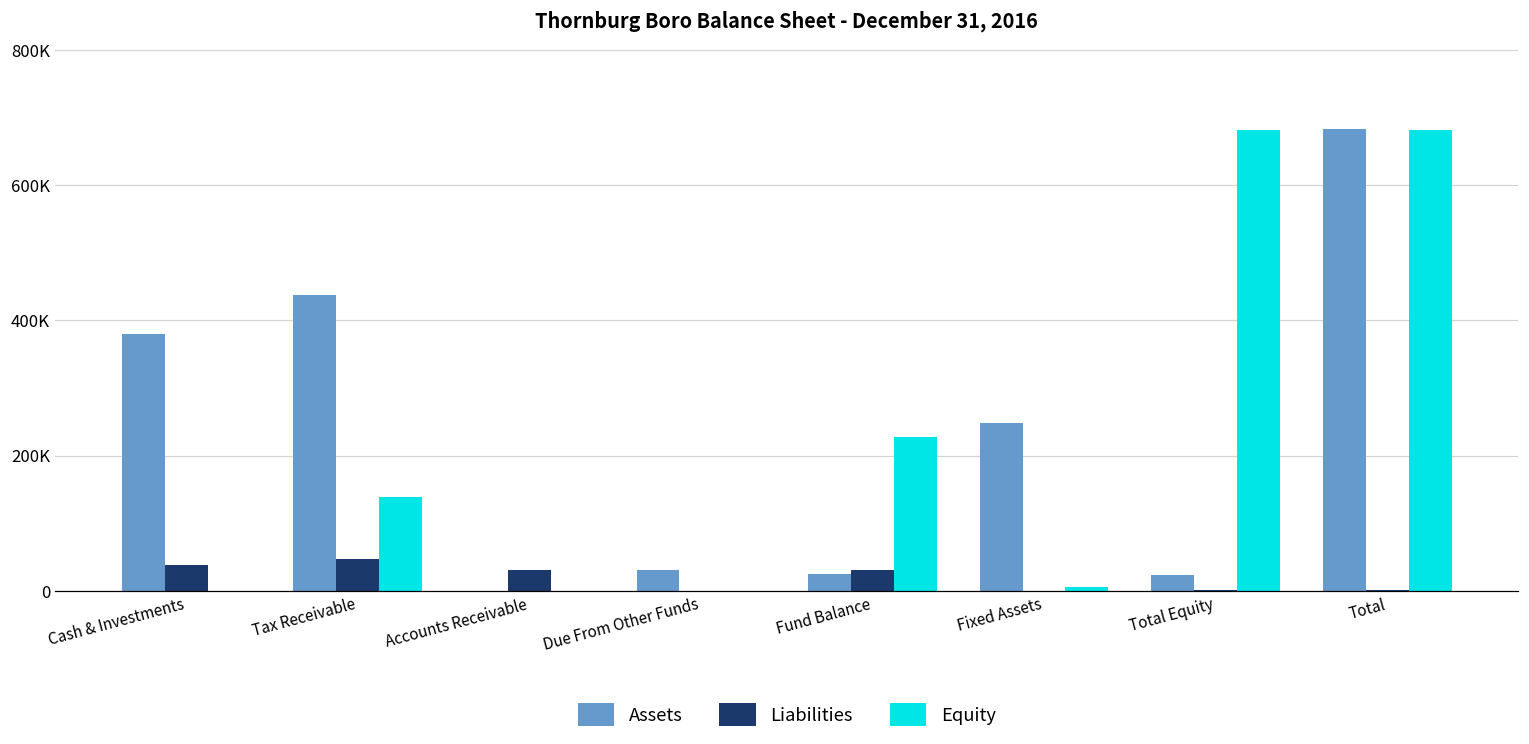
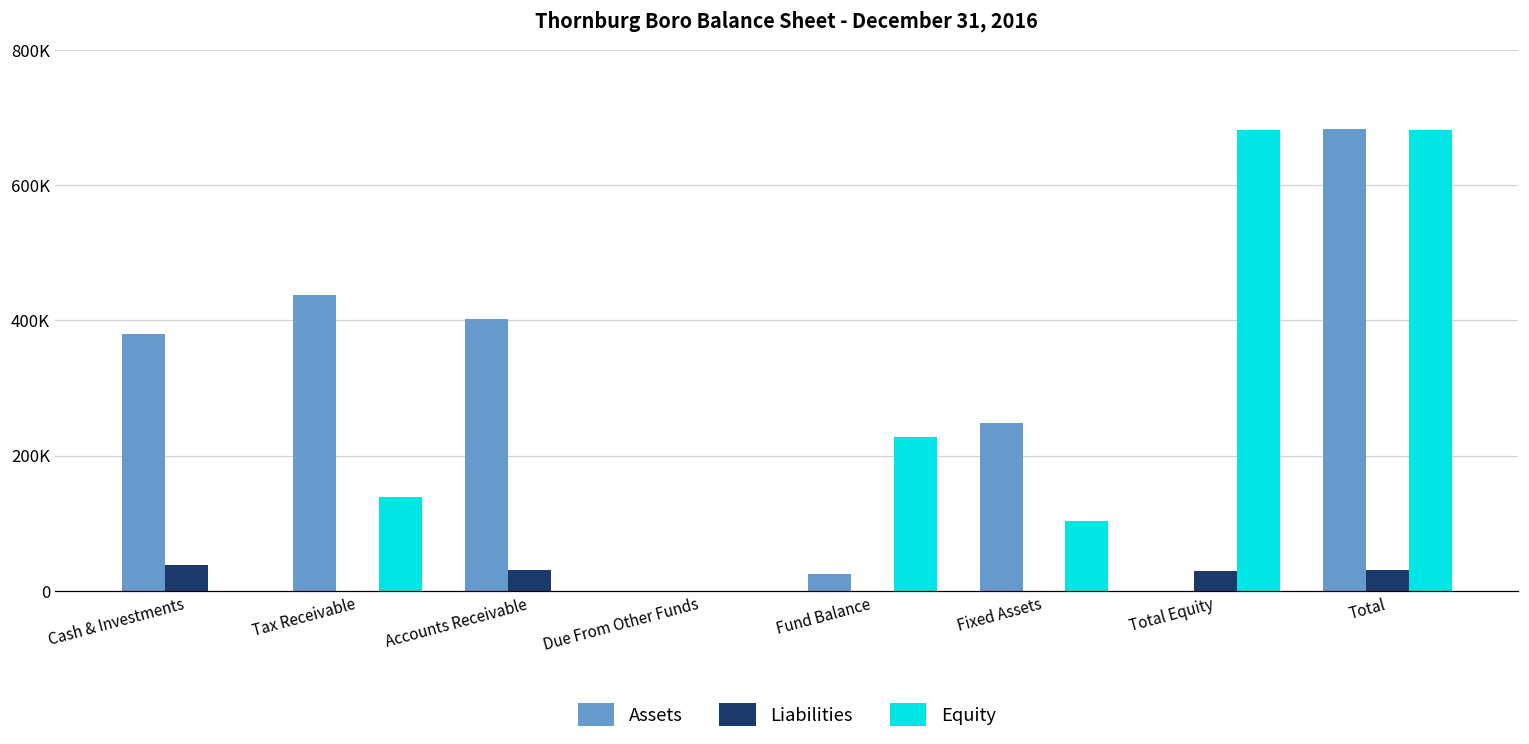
Liabilities, Tax Receivable: 50000 -> 0
Assets, Accounts Receivable: 0 -> 400000
Assets, Due From Other Funds: 30000 -> 0
Liabilities, Fund Balance: 30000 -> 0
Equity, Fixed Assets: 10000 -> 100000
Assets, Total Equity: 20000 -> 0
Liabilities, Total Equity: 0 -> 30000
Liabilities, Total: 0 -> 30000
